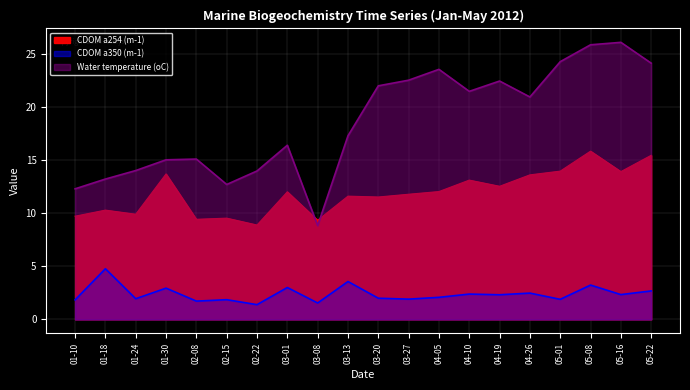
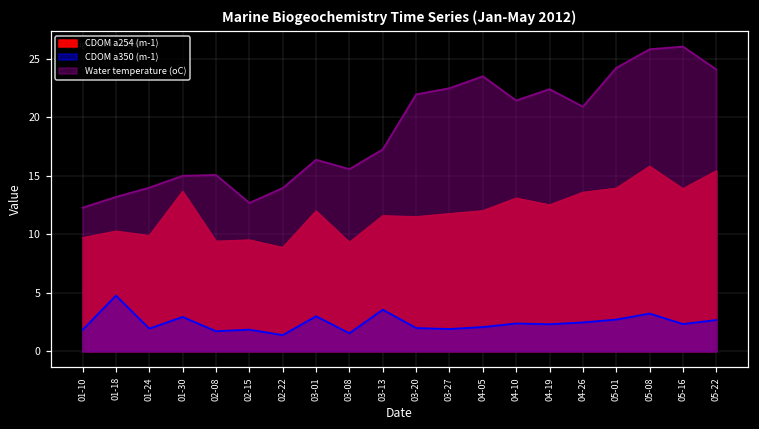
Water temperature (oC), 03-08: 8.8 -> 15.6
CDOM a350 (m-1), 05-01: 1.9 -> 2.7
